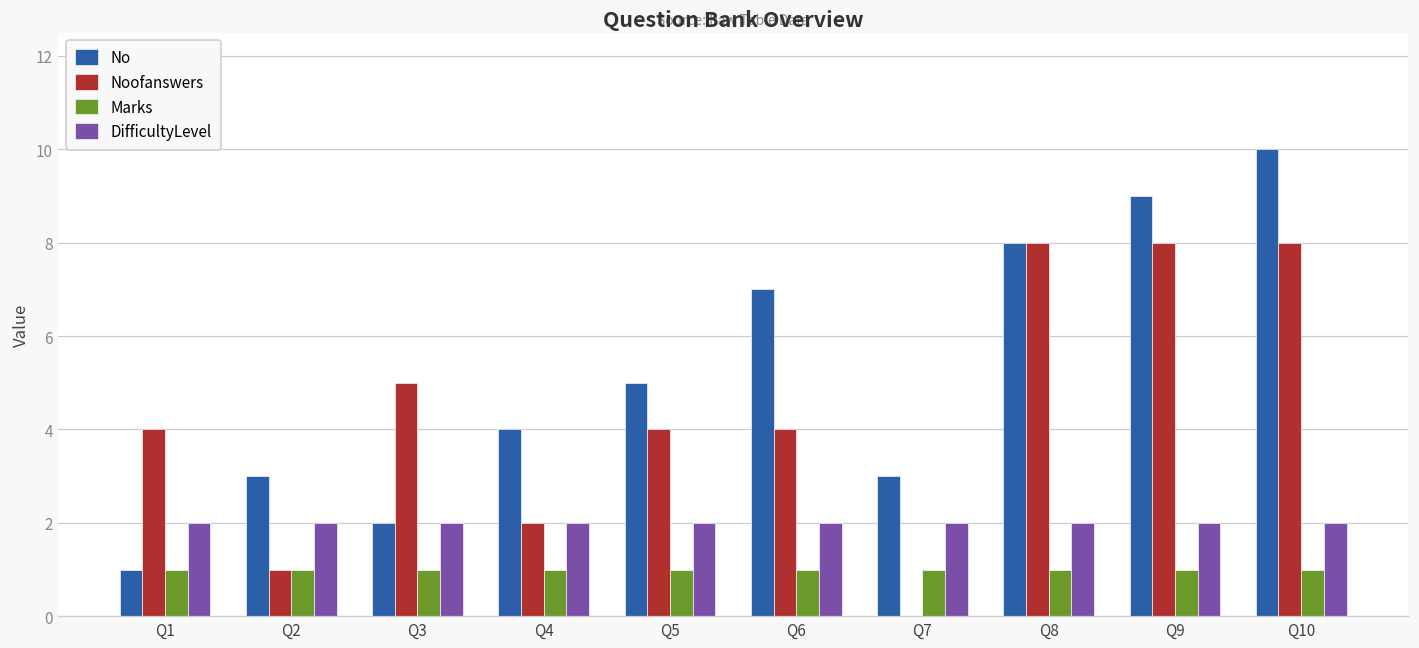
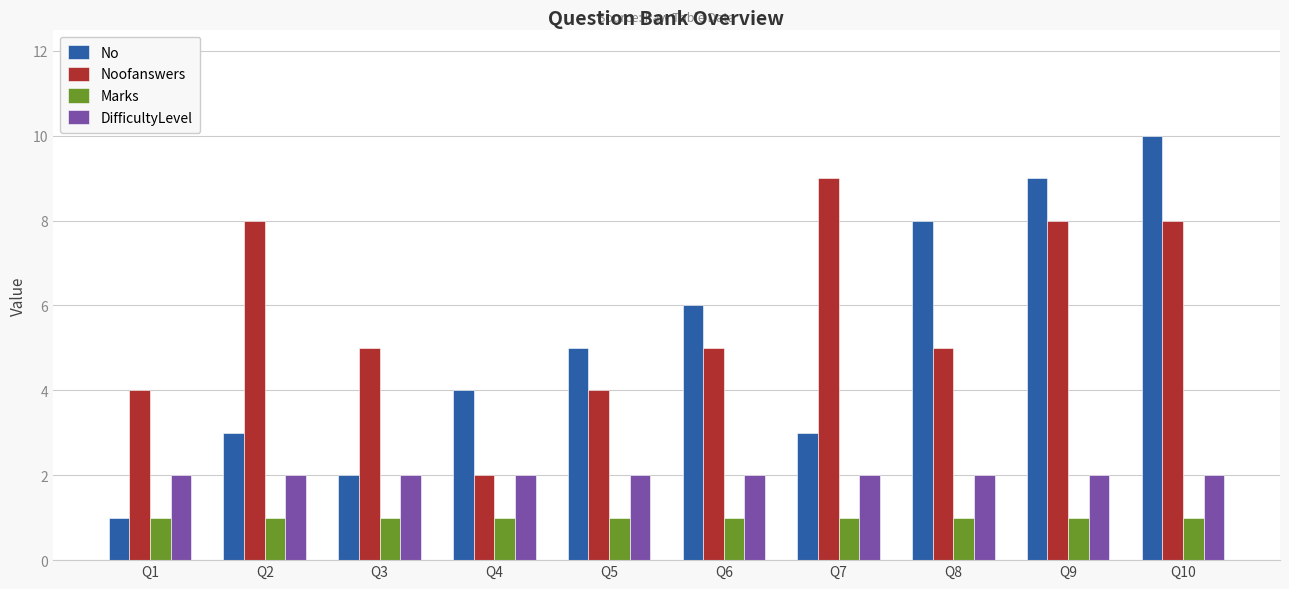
Noofanswers, Q2: 1 -> 8
No, Q6: 7 -> 6
Noofanswers, Q6: 4 -> 5
Noofanswers, Q7: 0 -> 9
Noofanswers, Q8: 8 -> 5
